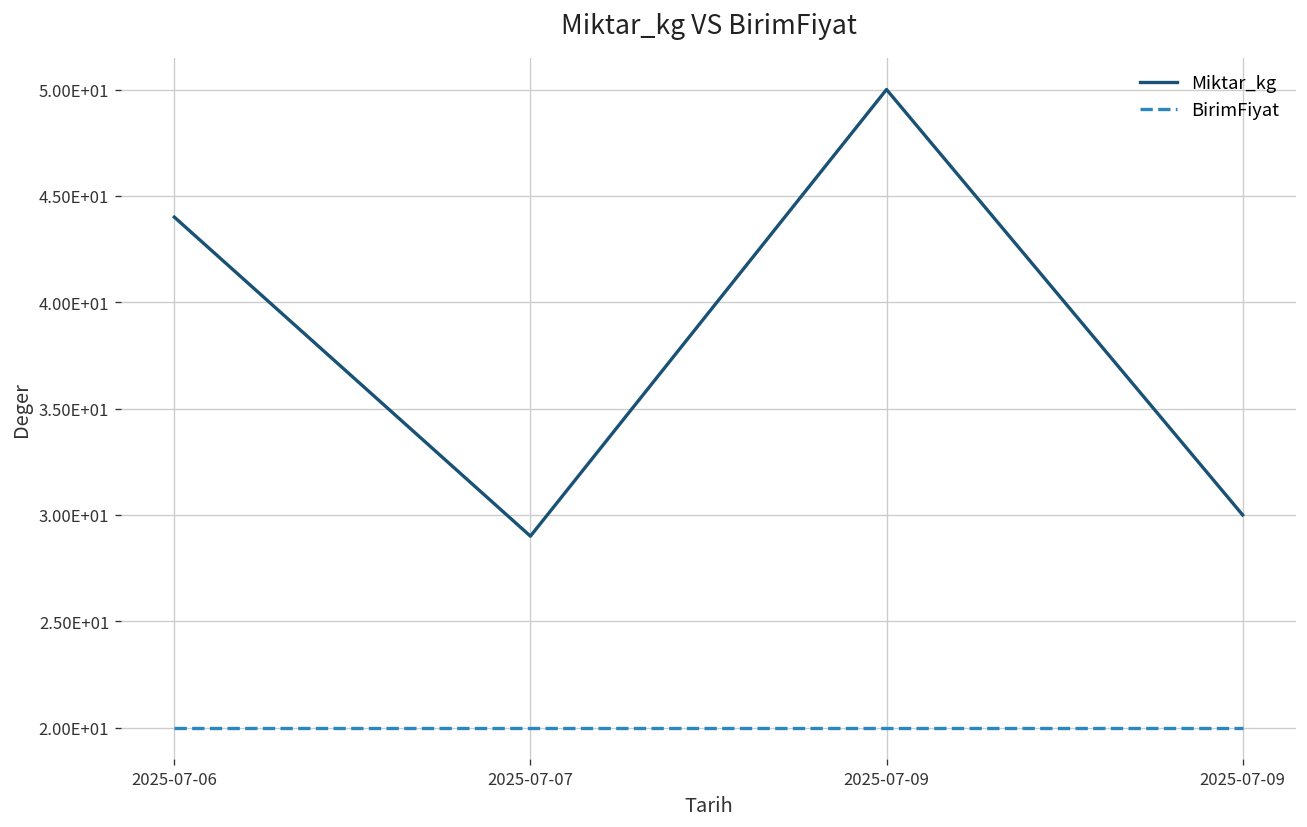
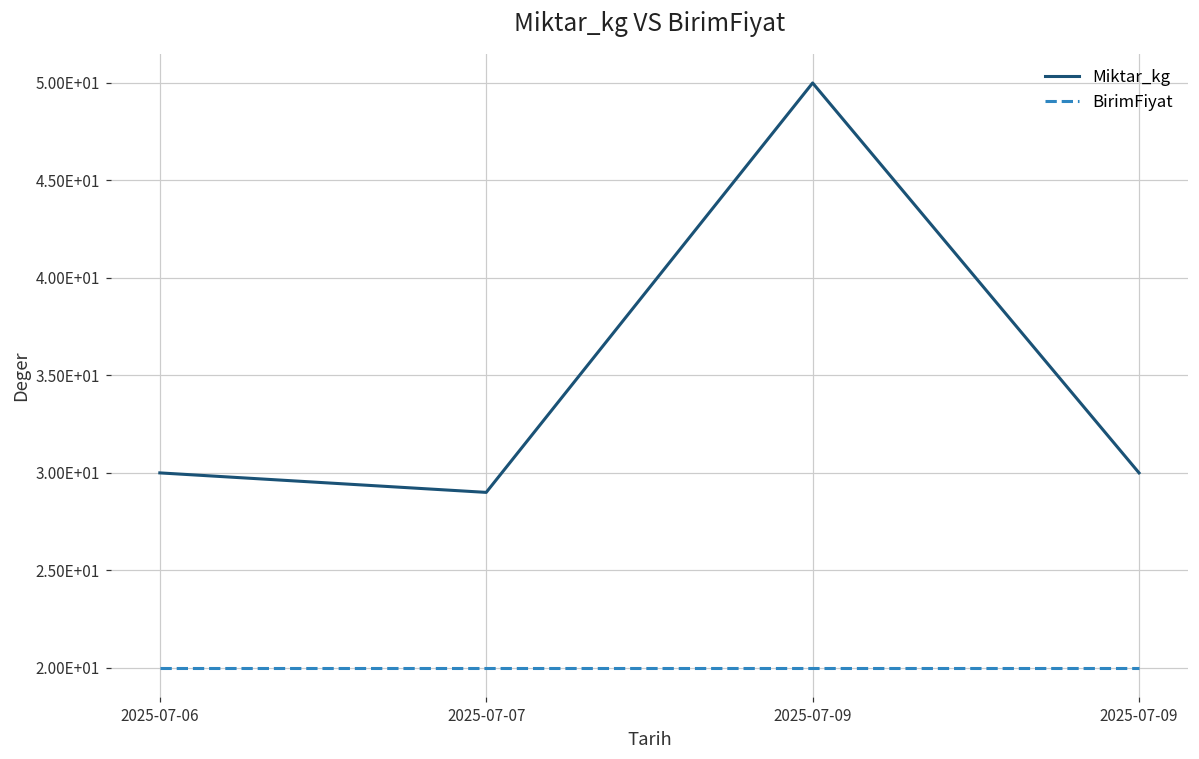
Miktar_kg, 2025-07-06: 44 -> 30
